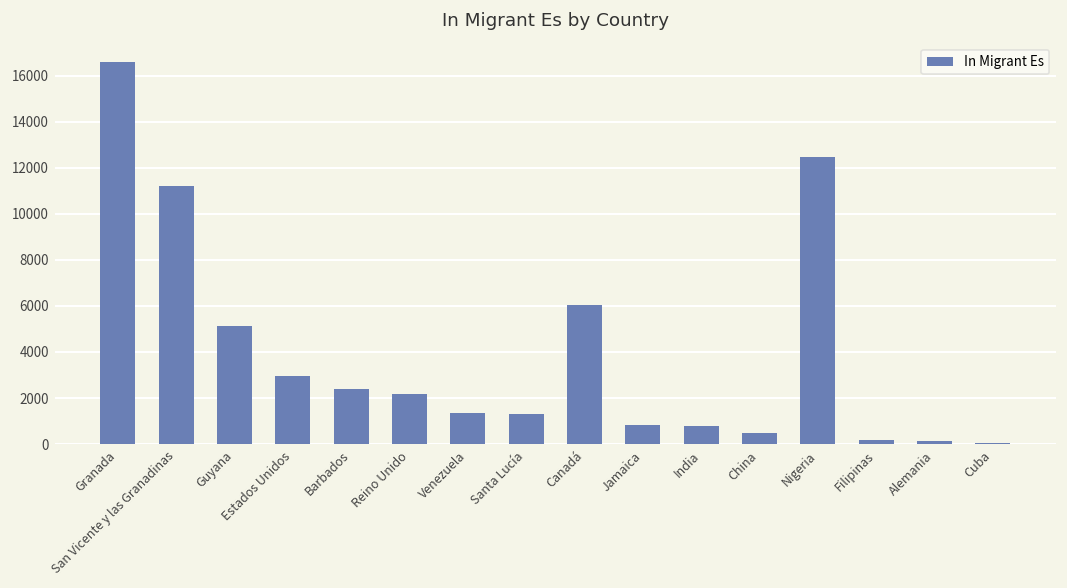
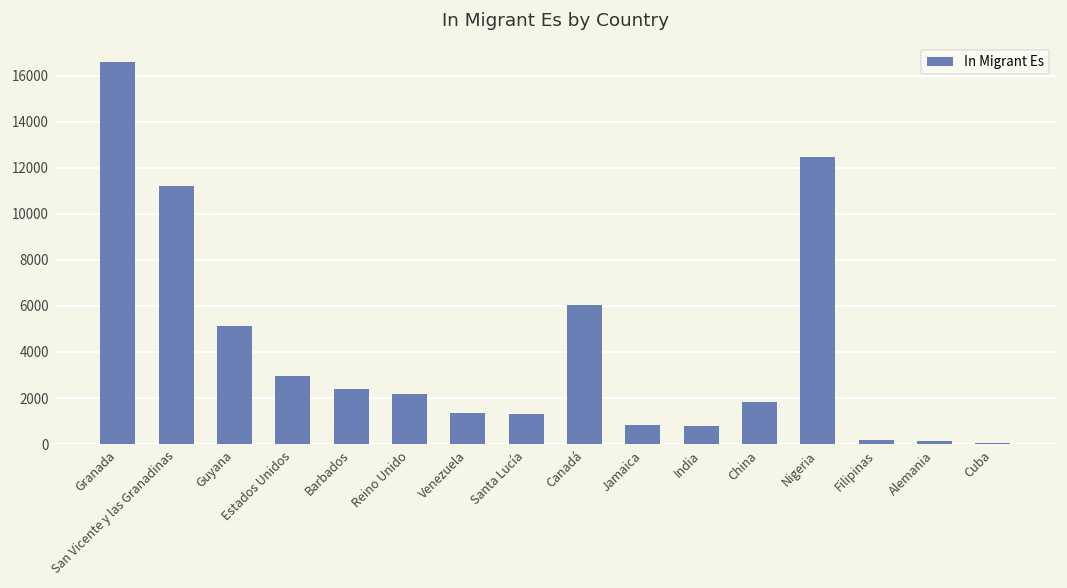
China: 500 -> 1800
